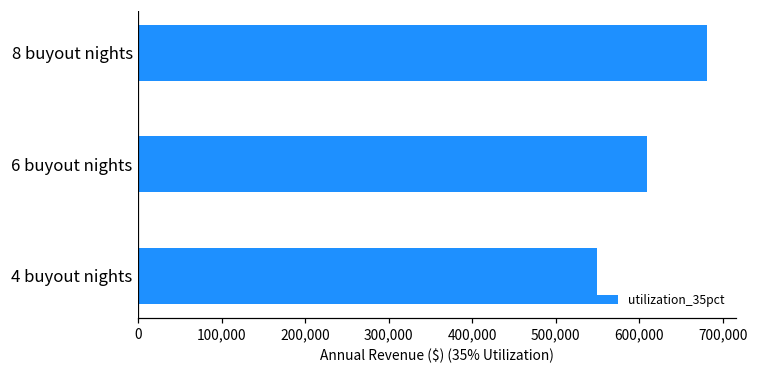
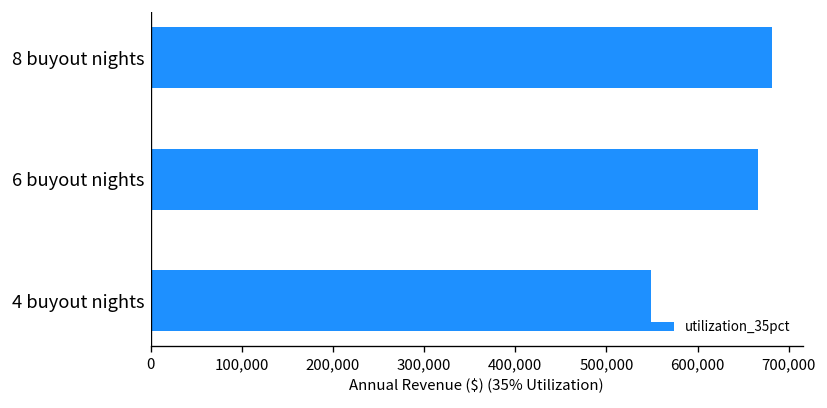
6 buyout nights: 610,000 -> 670,000
